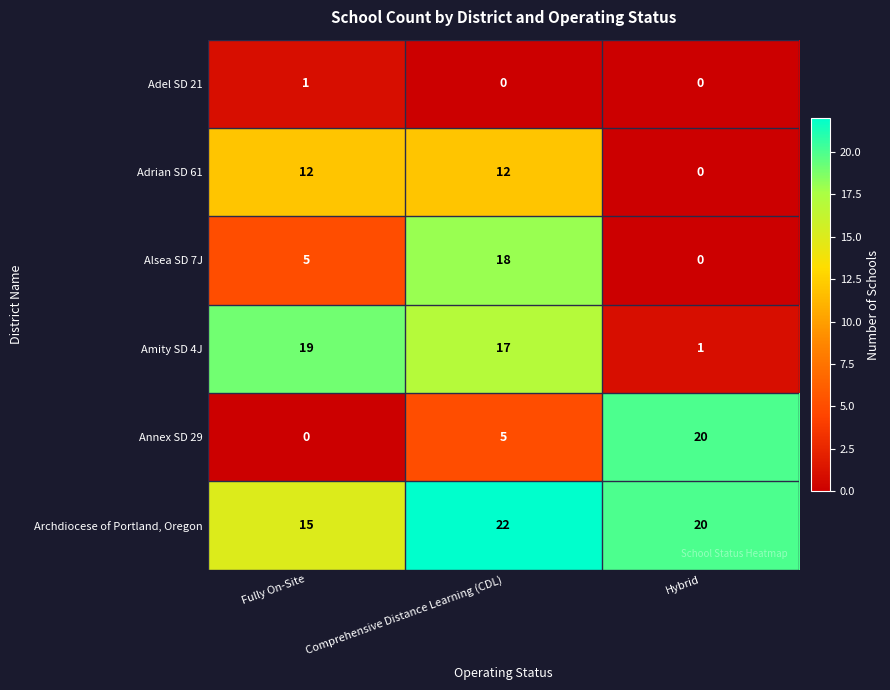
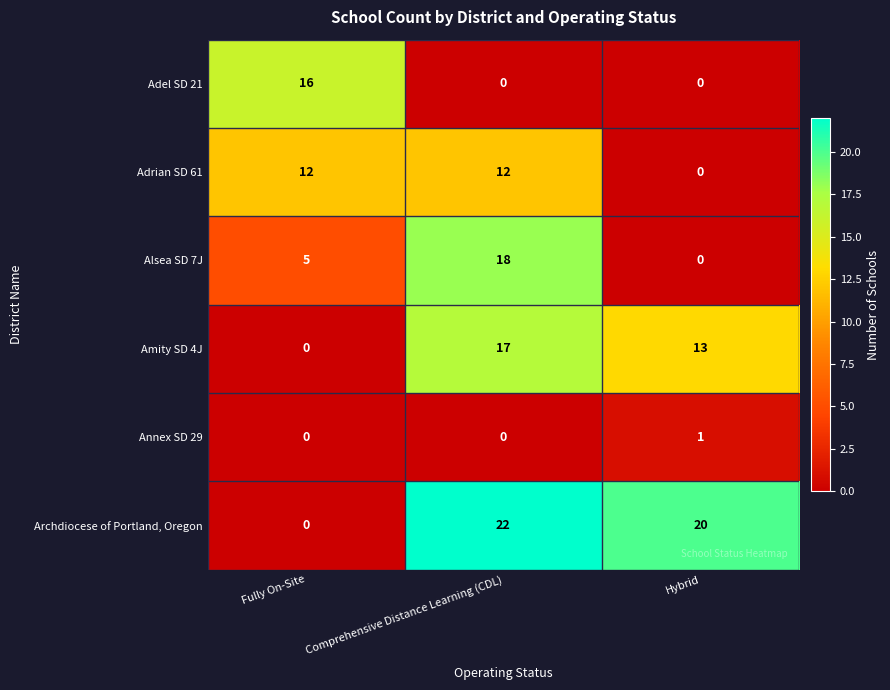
Adel SD 21, Fully On-Site: 1 -> 16
Amity SD 4J, Fully On-Site: 19 -> 0
Amity SD 4J, Hybrid: 1 -> 13
Annex SD 29, Comprehensive Distance Learning (CDL): 5 -> 0
Annex SD 29, Hybrid: 20 -> 1
Archdiocese of Portland, Oregon, Fully On-Site: 15 -> 0
